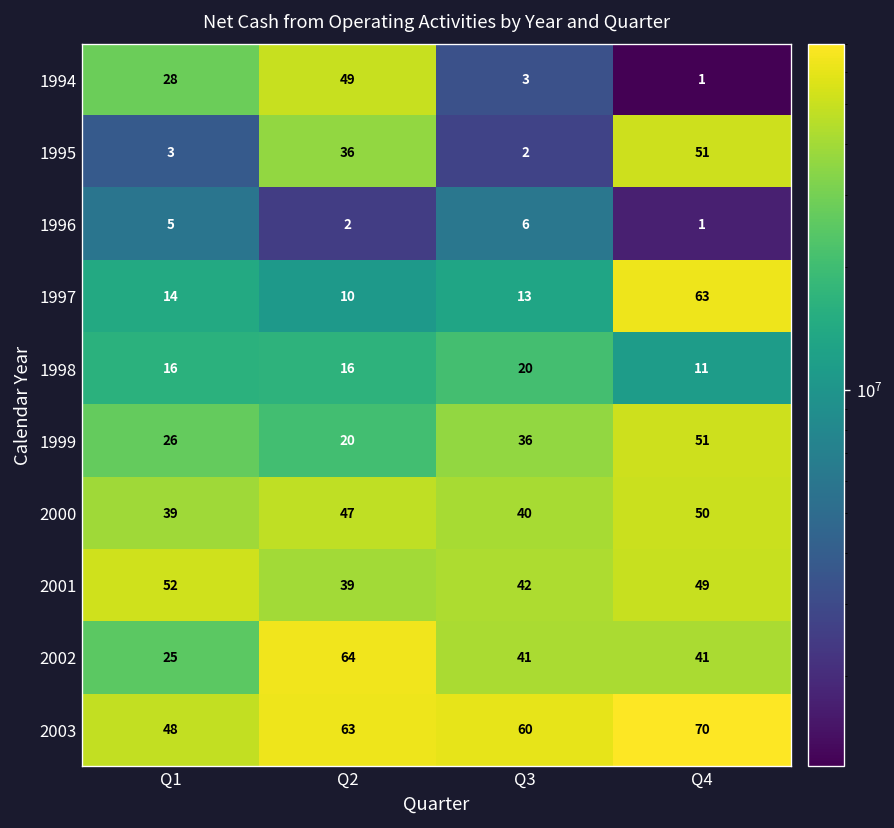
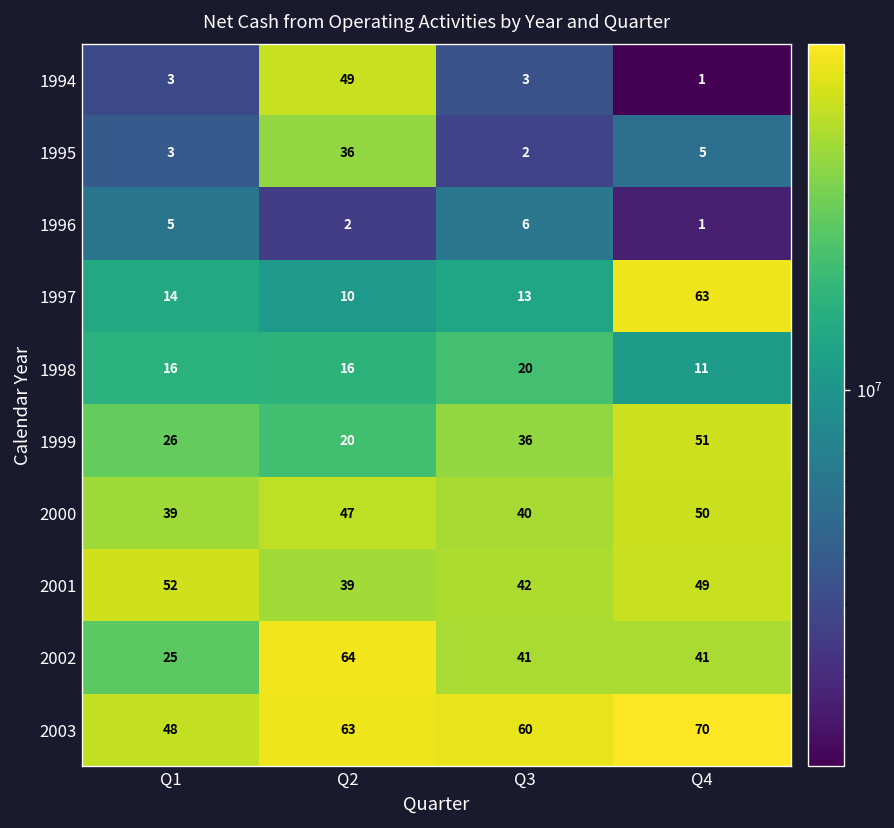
1994, Q1: 28 -> 3
1995, Q4: 51 -> 5
